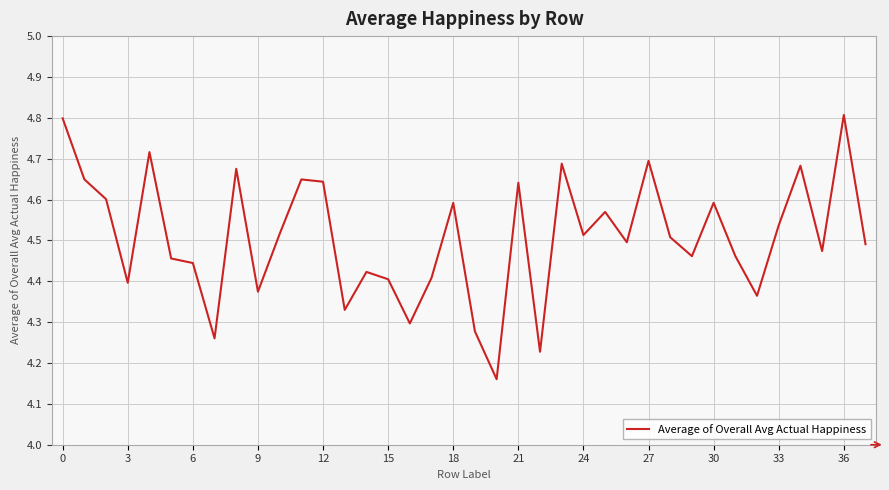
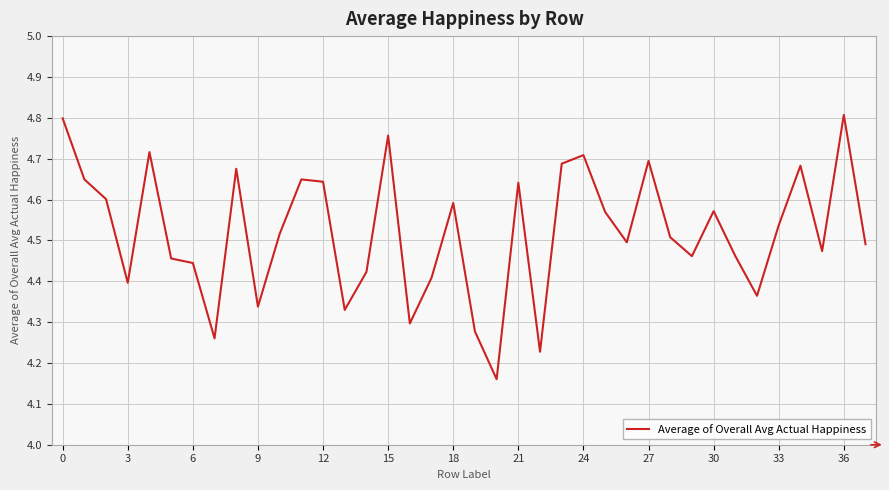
9: 4.37 -> 4.34
15: 4.40 -> 4.76
24: 4.51 -> 4.71
30: 4.59 -> 4.57
